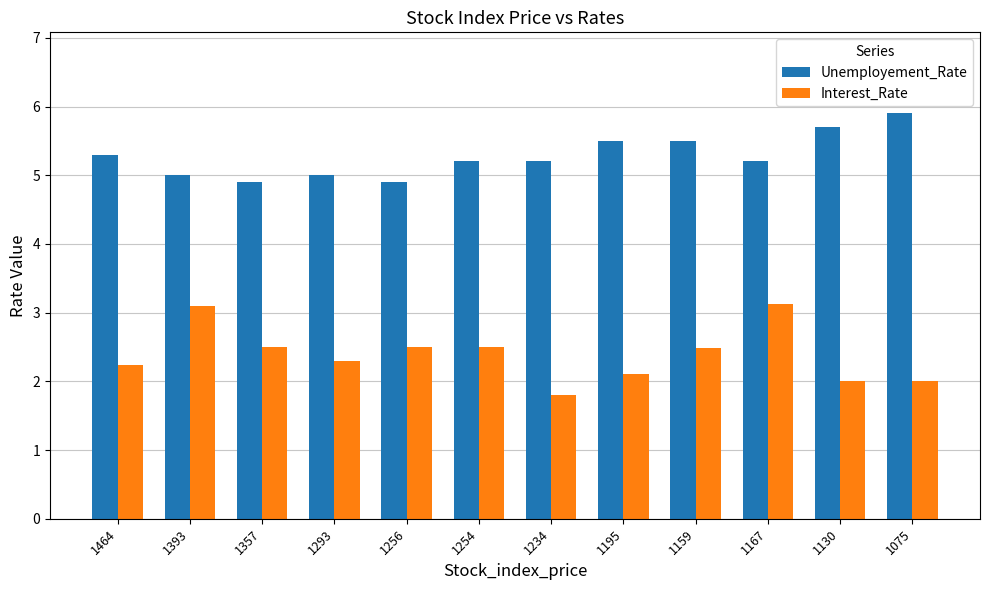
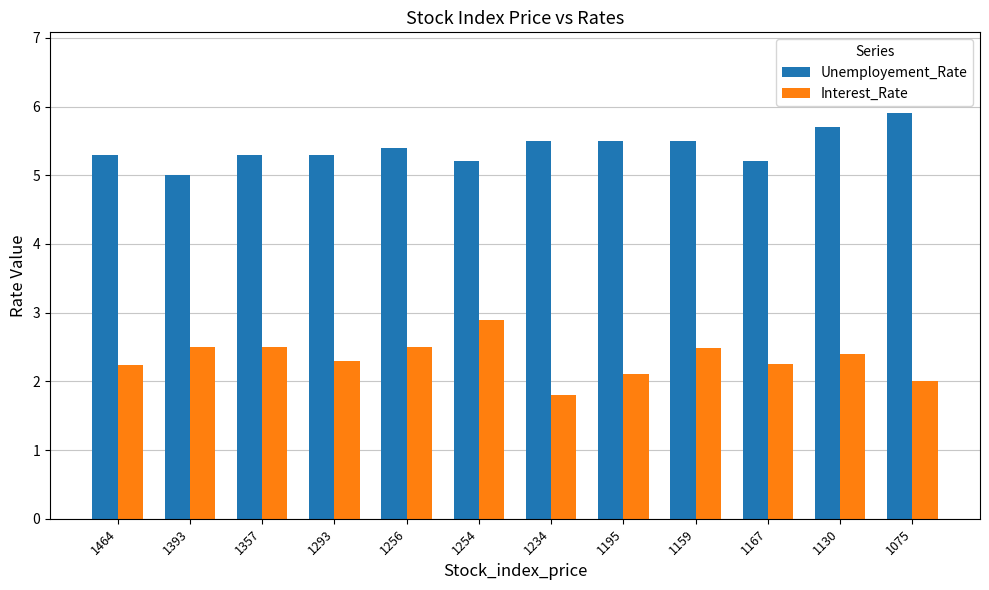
Interest_Rate, 1393: 3.1 -> 2.5
Unemployement_Rate, 1357: 4.9 -> 5.3
Unemployement_Rate, 1293: 5.0 -> 5.3
Unemployement_Rate, 1256: 4.9 -> 5.4
Interest_Rate, 1254: 2.5 -> 2.9
Unemployement_Rate, 1234: 5.2 -> 5.5
Interest_Rate, 1167: 3.1 -> 2.3
Interest_Rate, 1130: 2.0 -> 2.4
